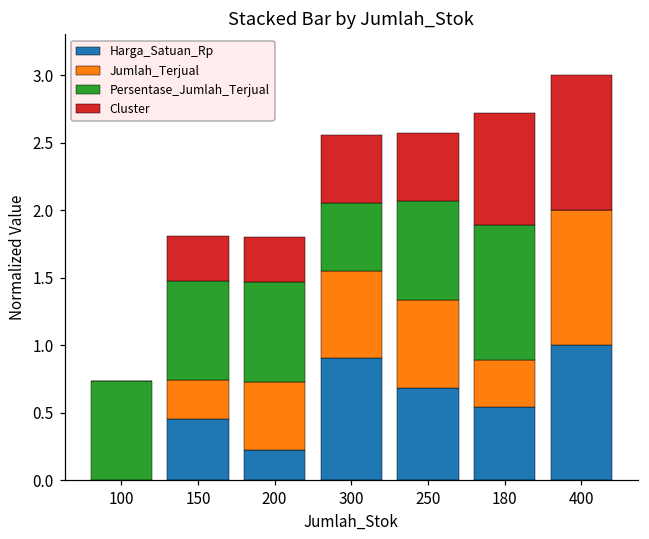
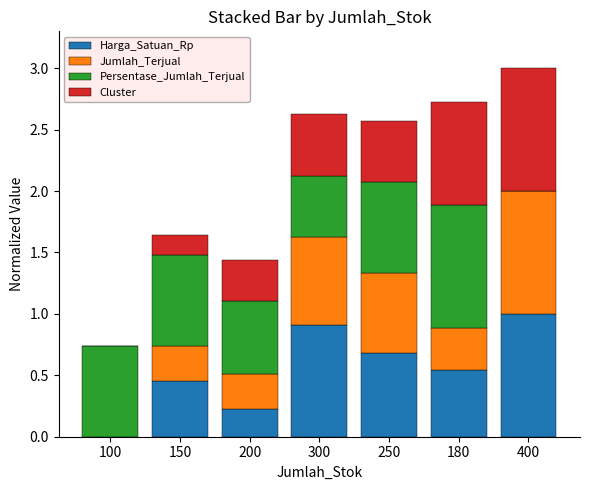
Cluster, 150: 0.33 -> 0.17
Jumlah_Terjual, 200: 0.50 -> 0.29
Persentase_Jumlah_Terjual, 200: 0.74 -> 0.59
Jumlah_Terjual, 300: 0.64 -> 0.71
